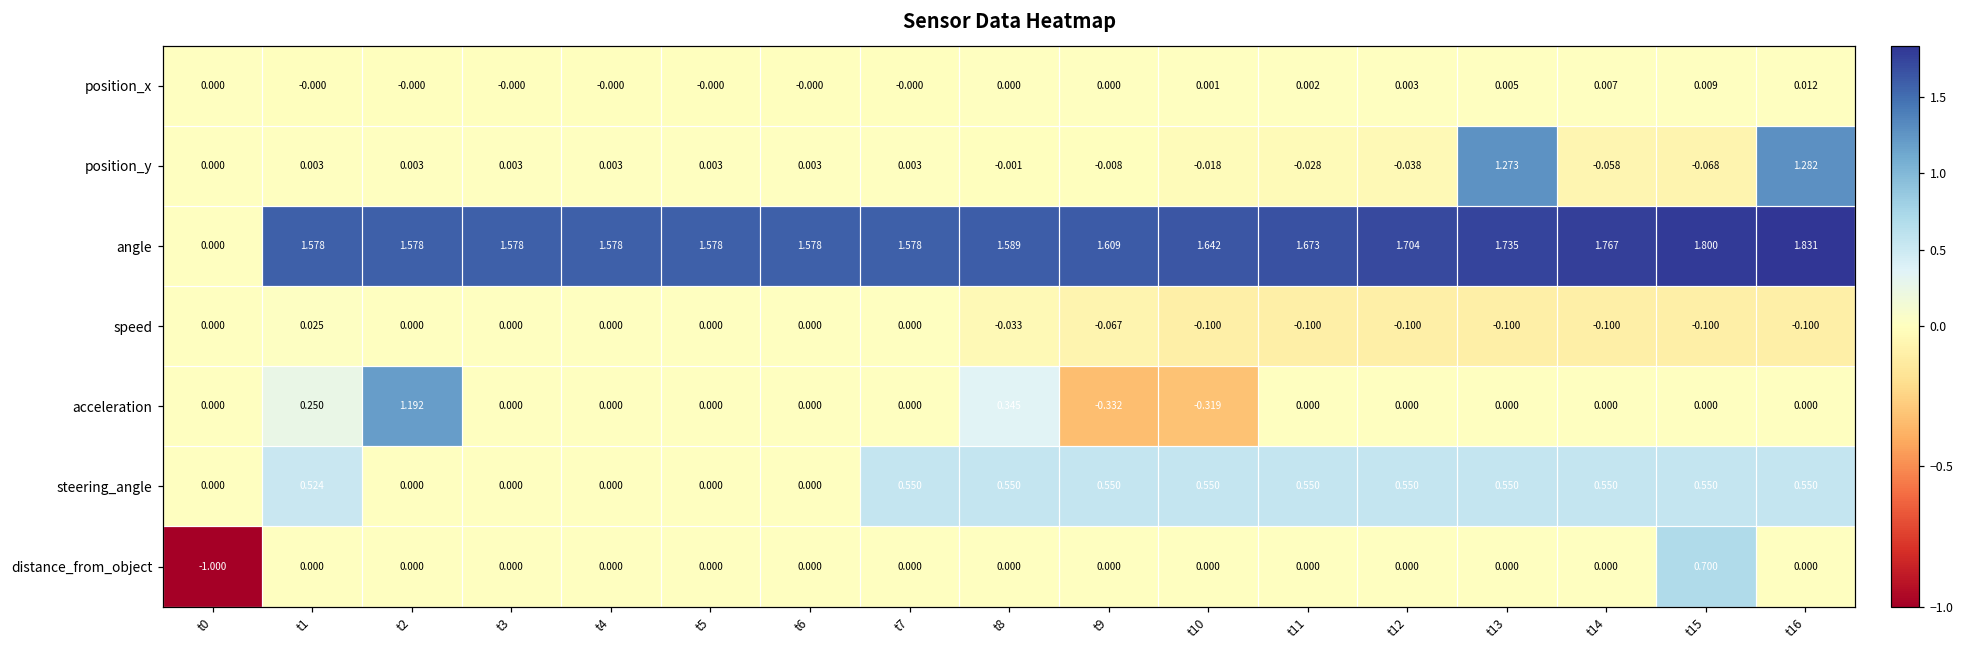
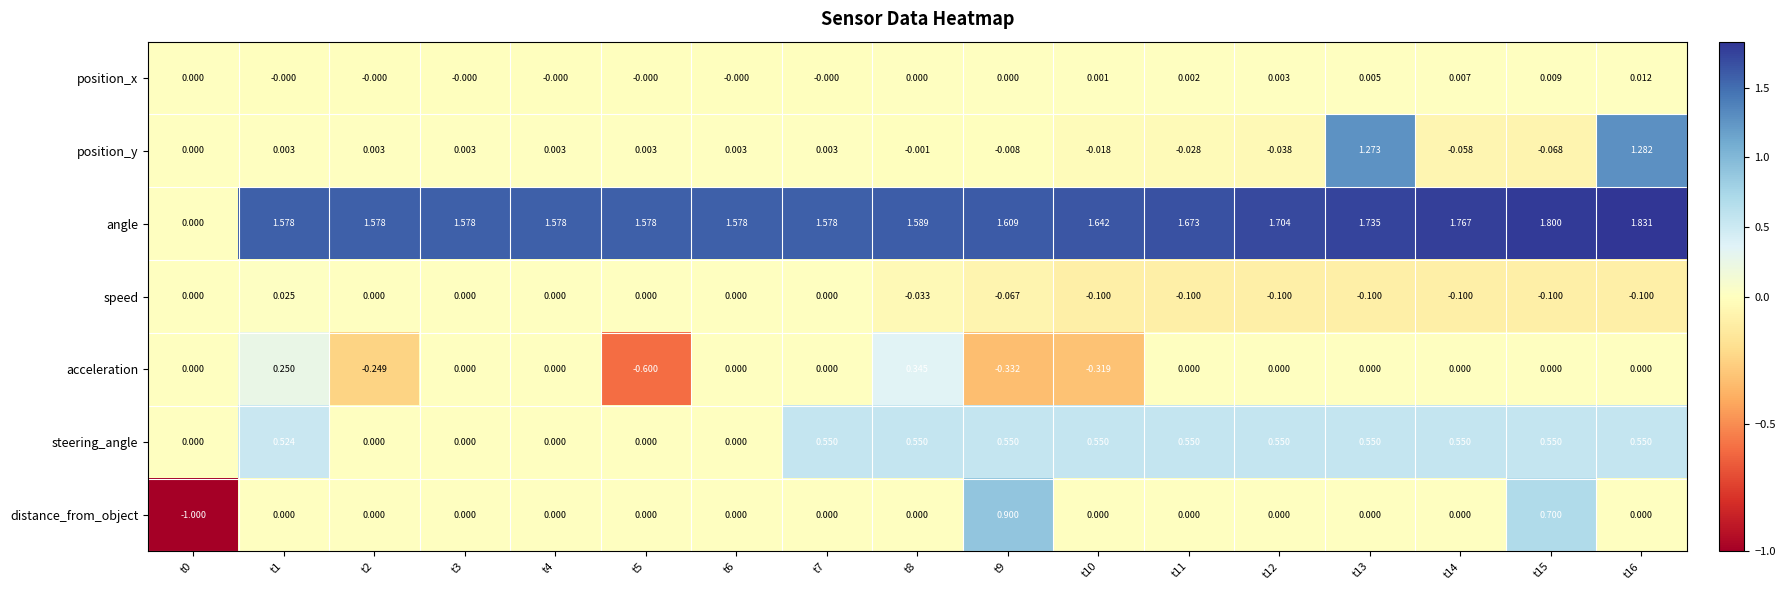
acceleration, t2: 1.192 -> -0.249
acceleration, t5: 0.000 -> -0.600
distance_from_object, t9: 0.000 -> 0.900
